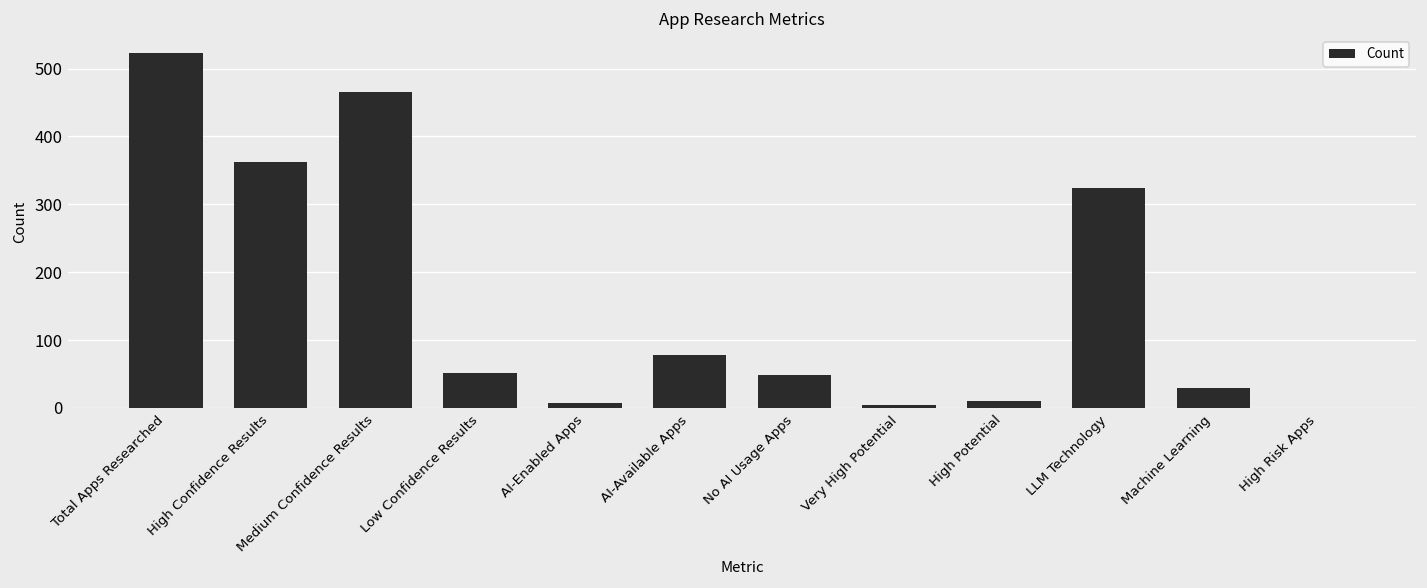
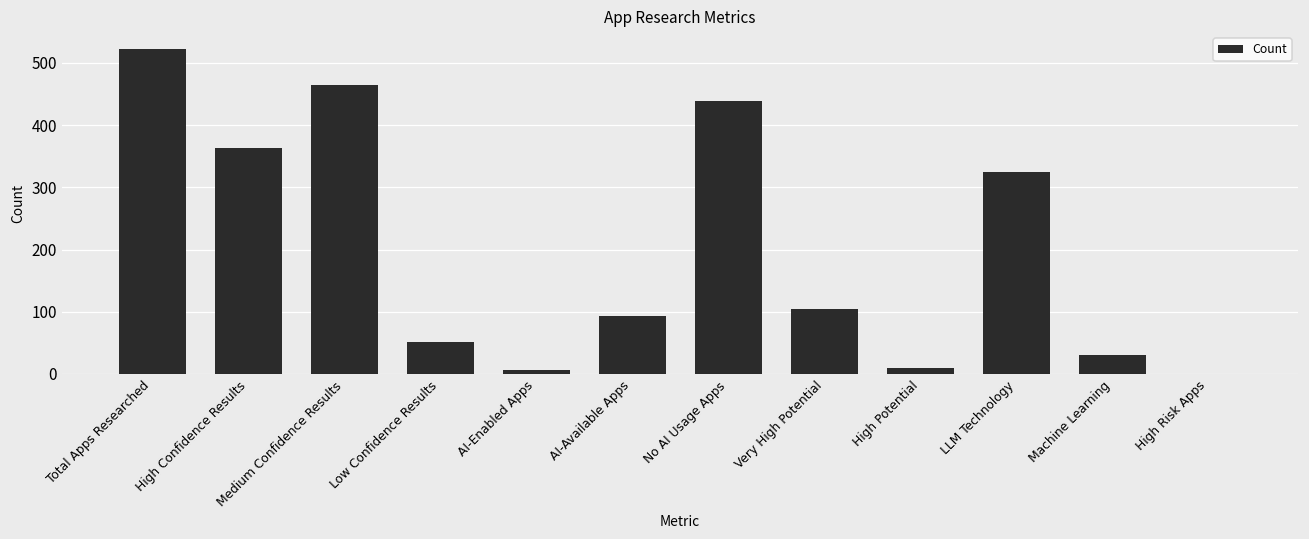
AI-Available Apps: 80 -> 90
No AI Usage Apps: 50 -> 440
Very High Potential: 10 -> 110
